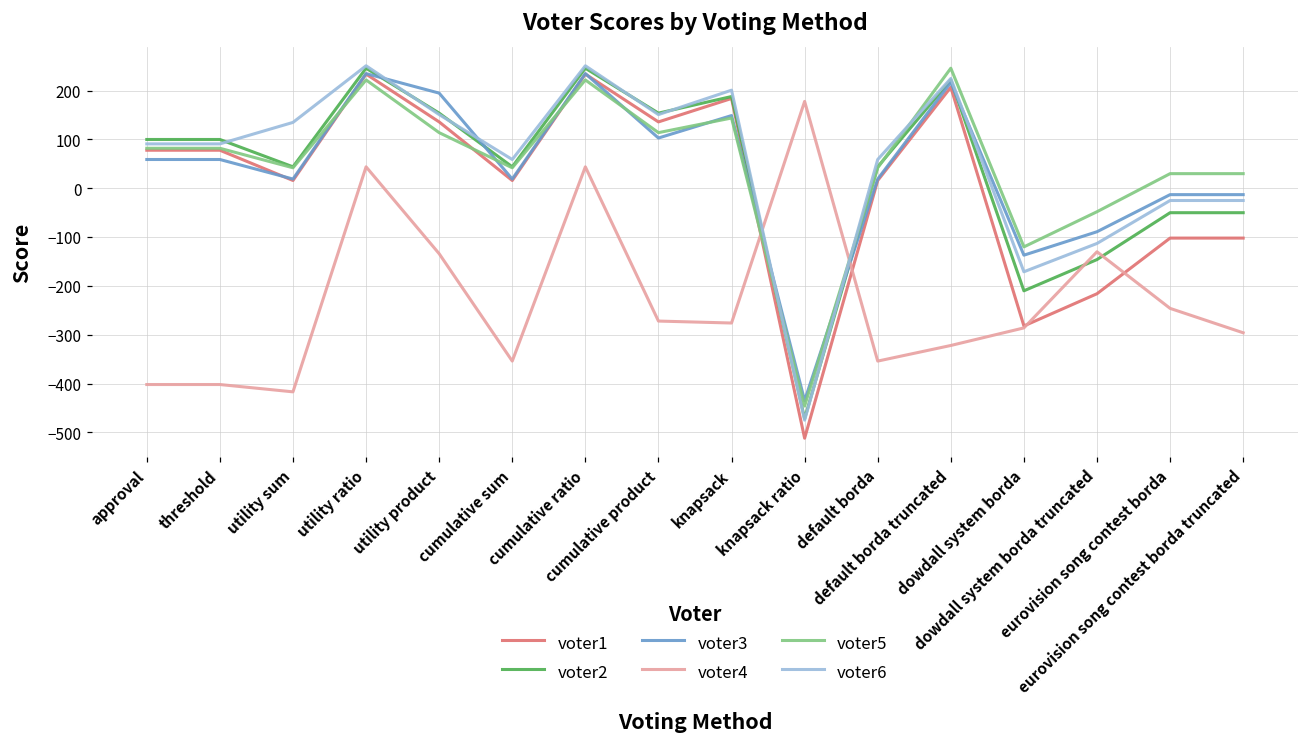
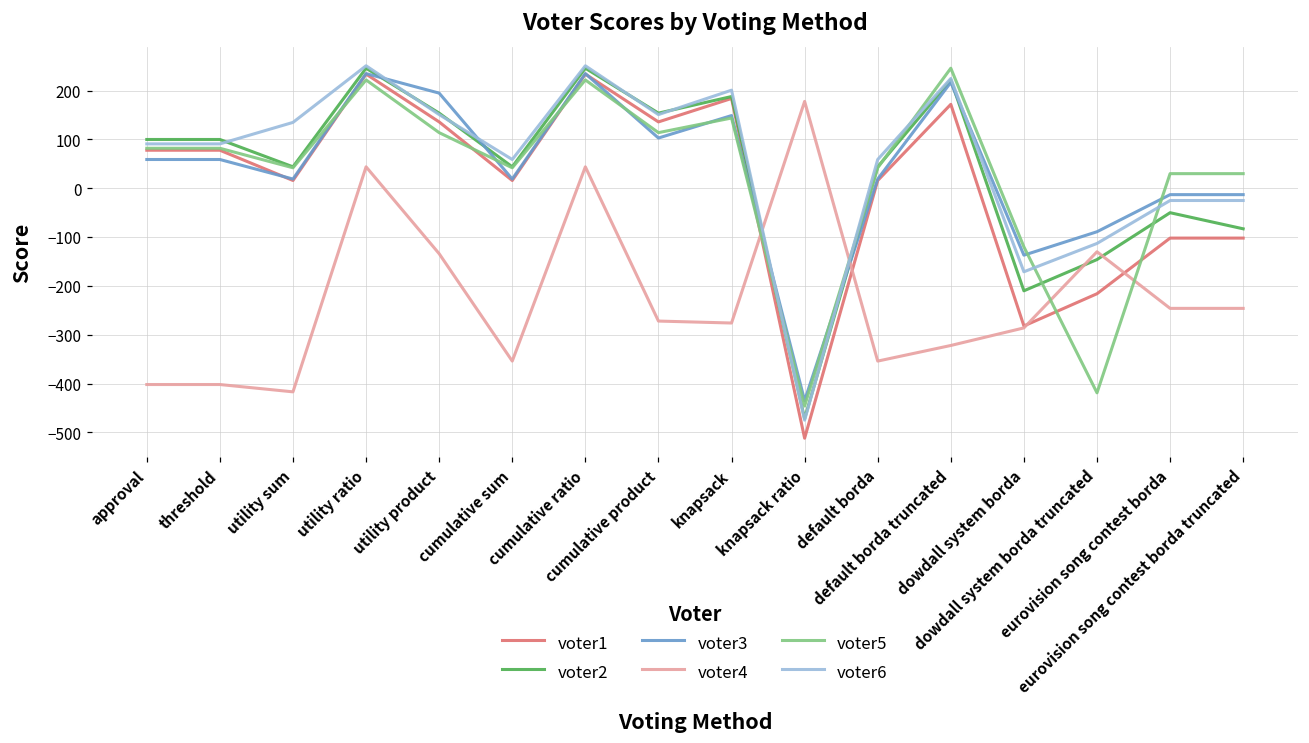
voter1, default borda truncated: 210 -> 170
voter5, dowdall system borda truncated: -50 -> -420
voter2, eurovision song contest borda truncated: -50 -> -80
voter4, eurovision song contest borda truncated: -300 -> -250
